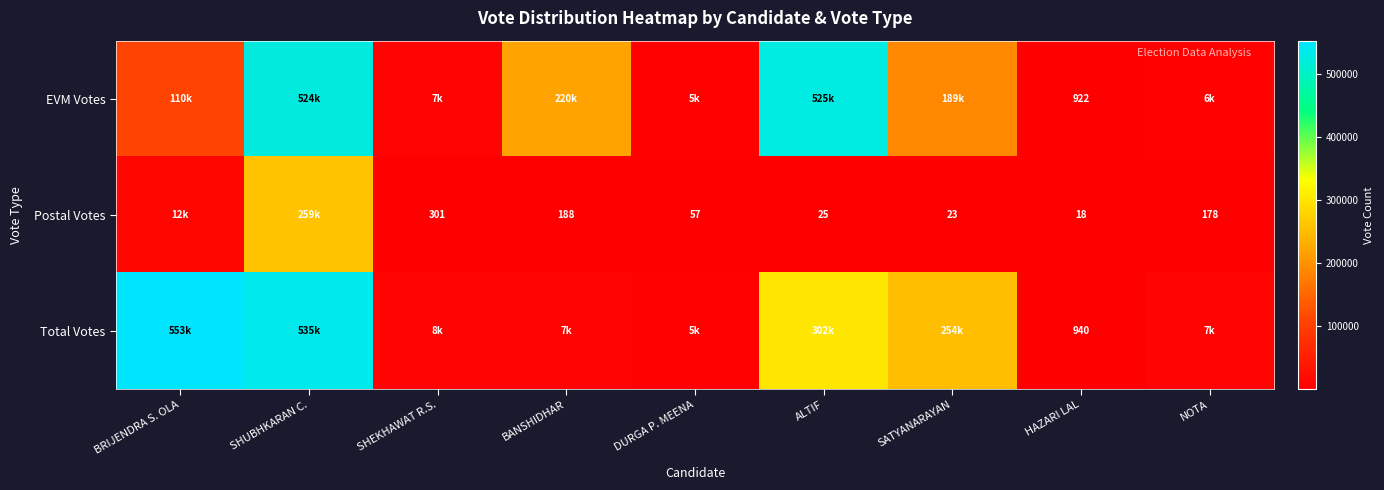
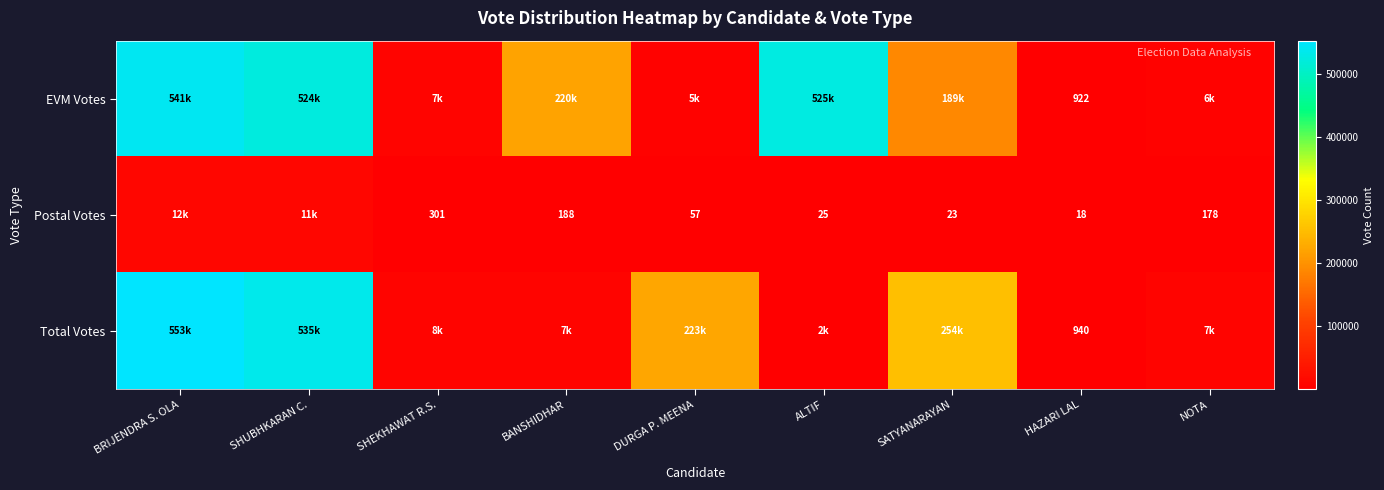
EVM Votes, BRIJENDRA S. OLA: 110k -> 541k
Postal Votes, SHUBHKARAN C.: 259k -> 11k
Total Votes, DURGA P. MEENA: 5k -> 223k
Total Votes, ALTIF: 302k -> 2k
